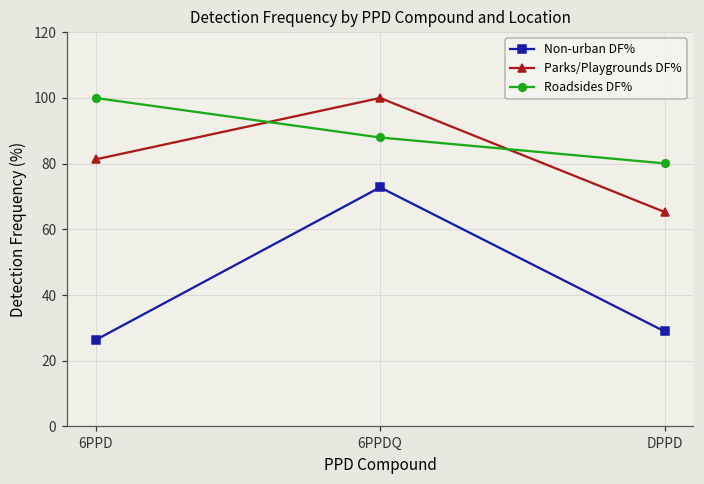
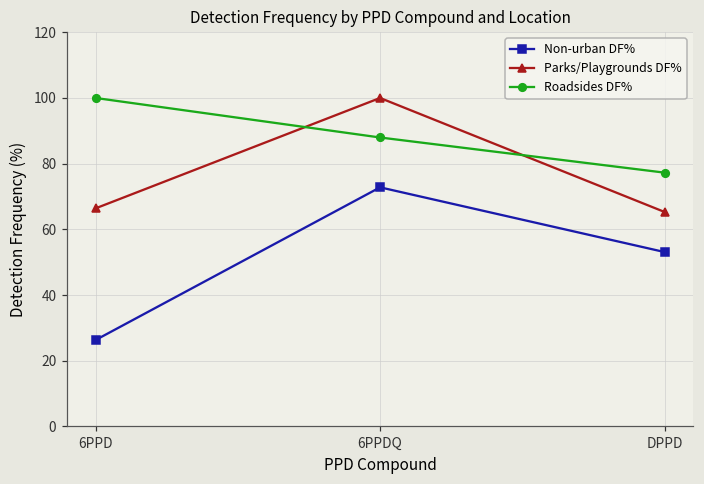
Parks/Playgrounds DF%, 6PPD: 81 -> 66
Non-urban DF%, DPPD: 29 -> 53
Roadsides DF%, DPPD: 80 -> 77
